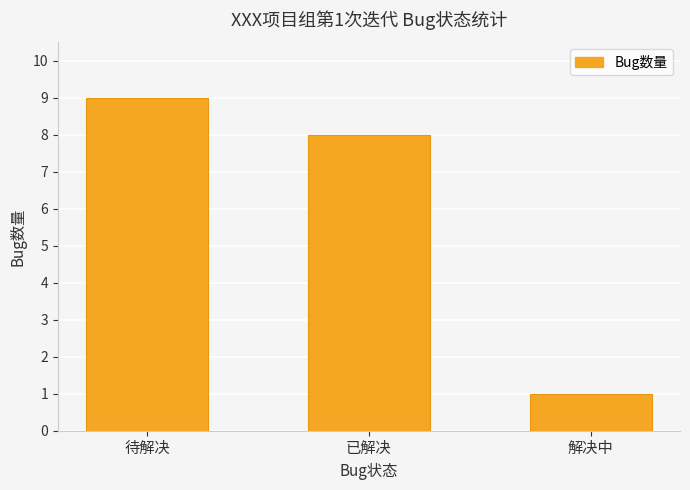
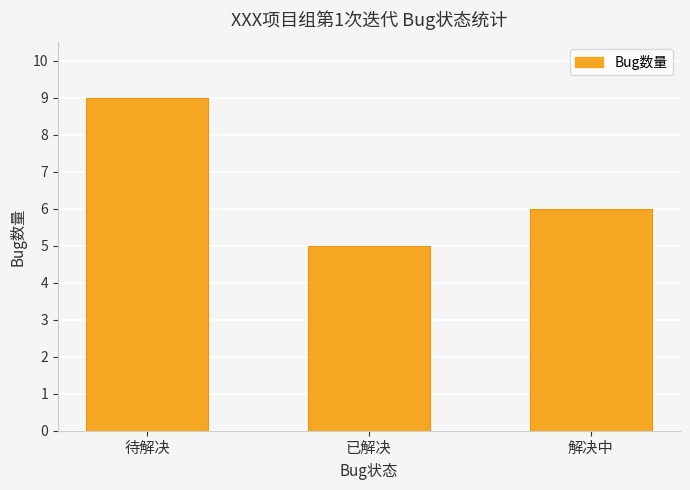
已解决: 8 -> 5
解决中: 1 -> 6
